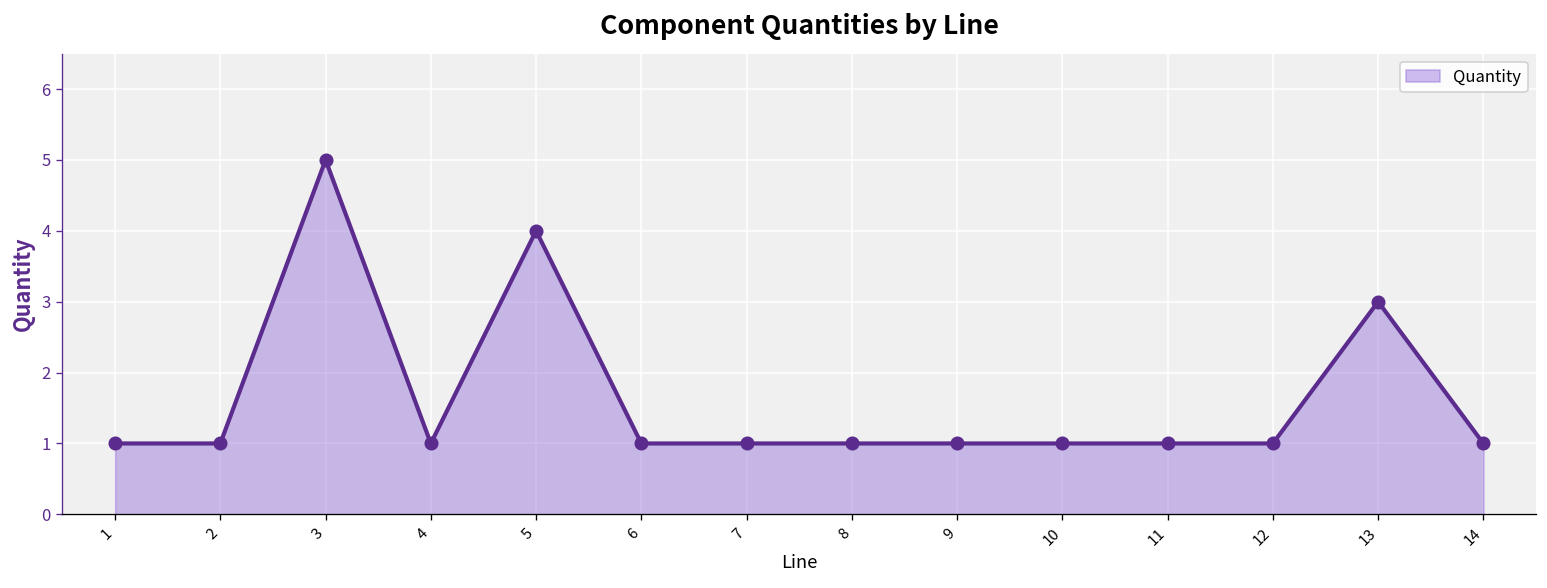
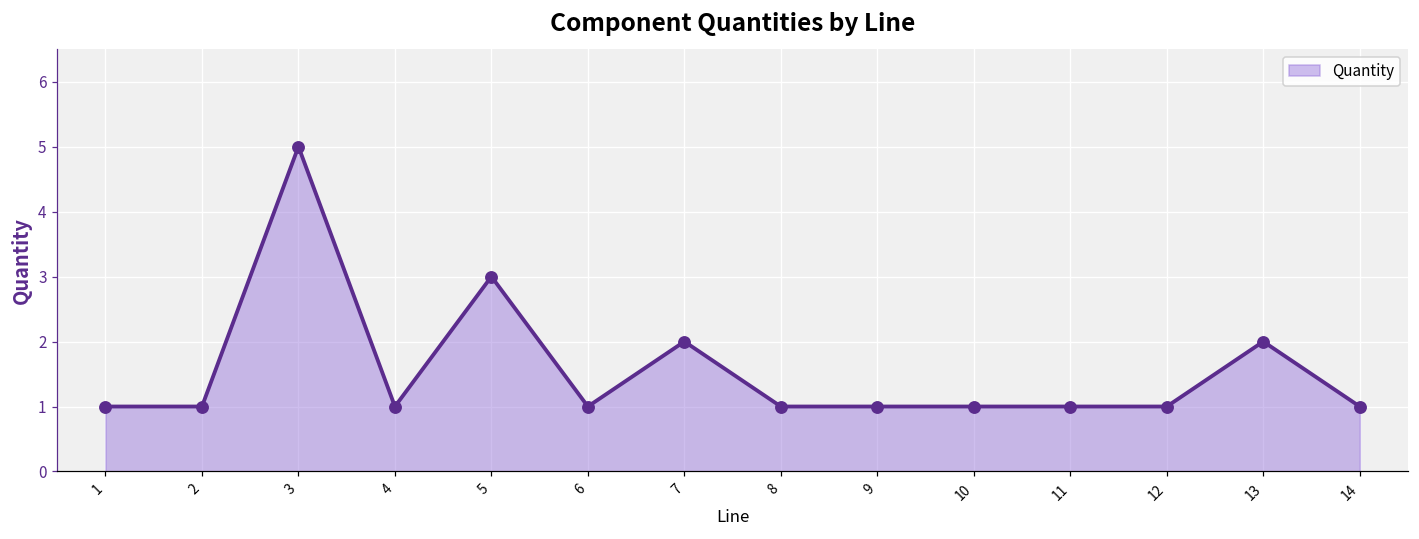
5: 4 -> 3
7: 1 -> 2
13: 3 -> 2
